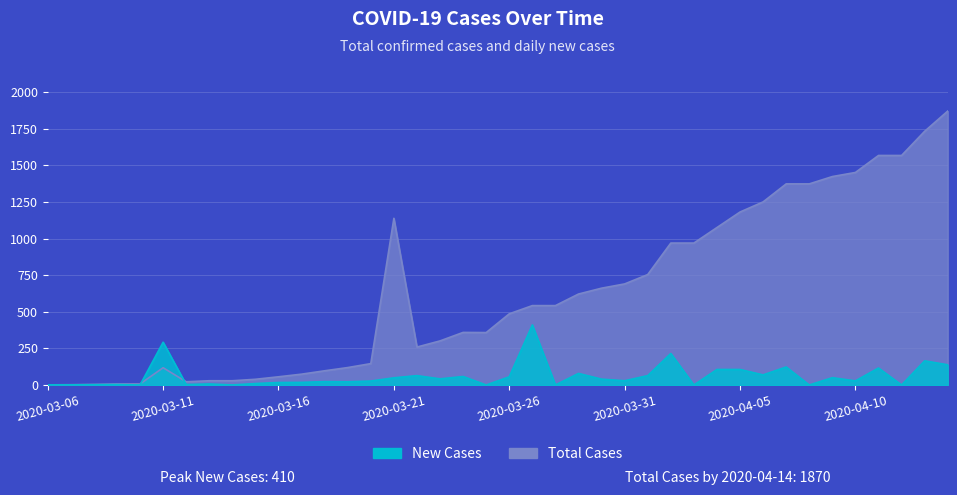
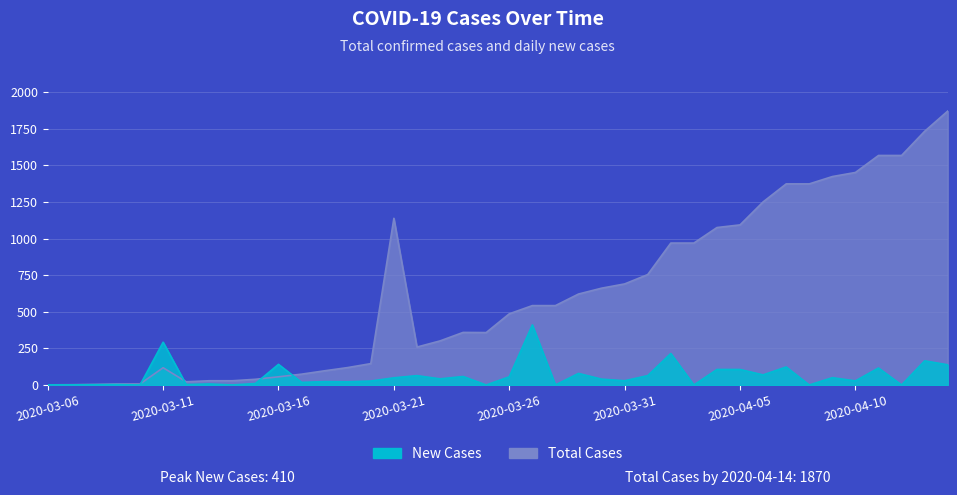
New Cases, 2020-03-16: 20 -> 140
Total Cases, 2020-04-05: 1180 -> 1090
